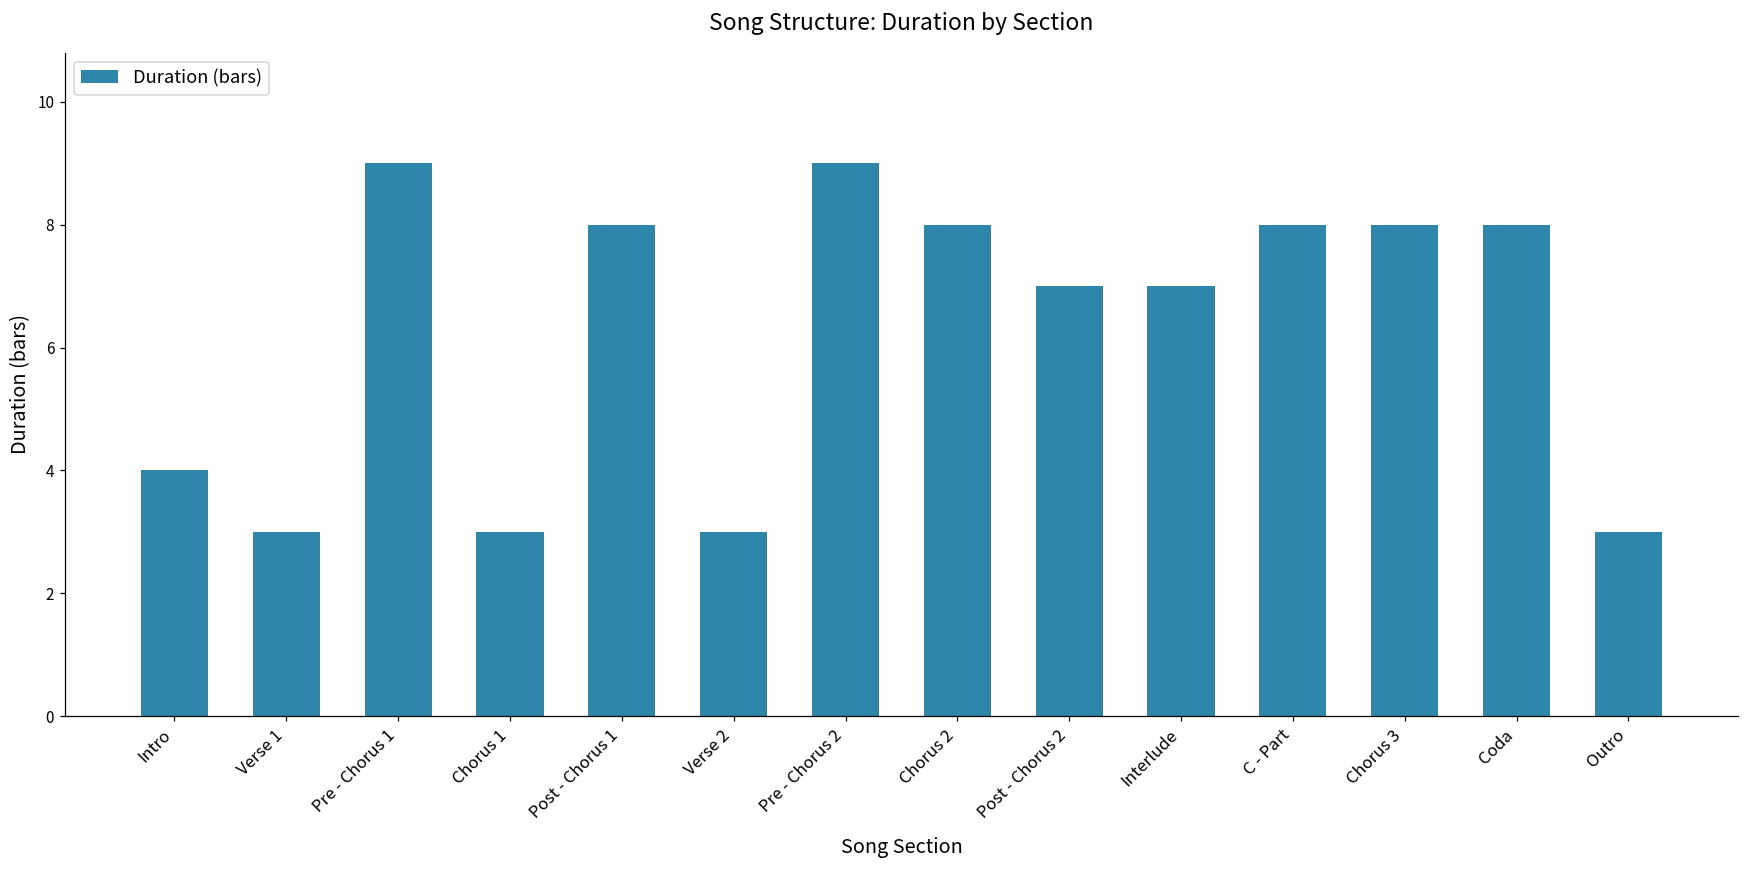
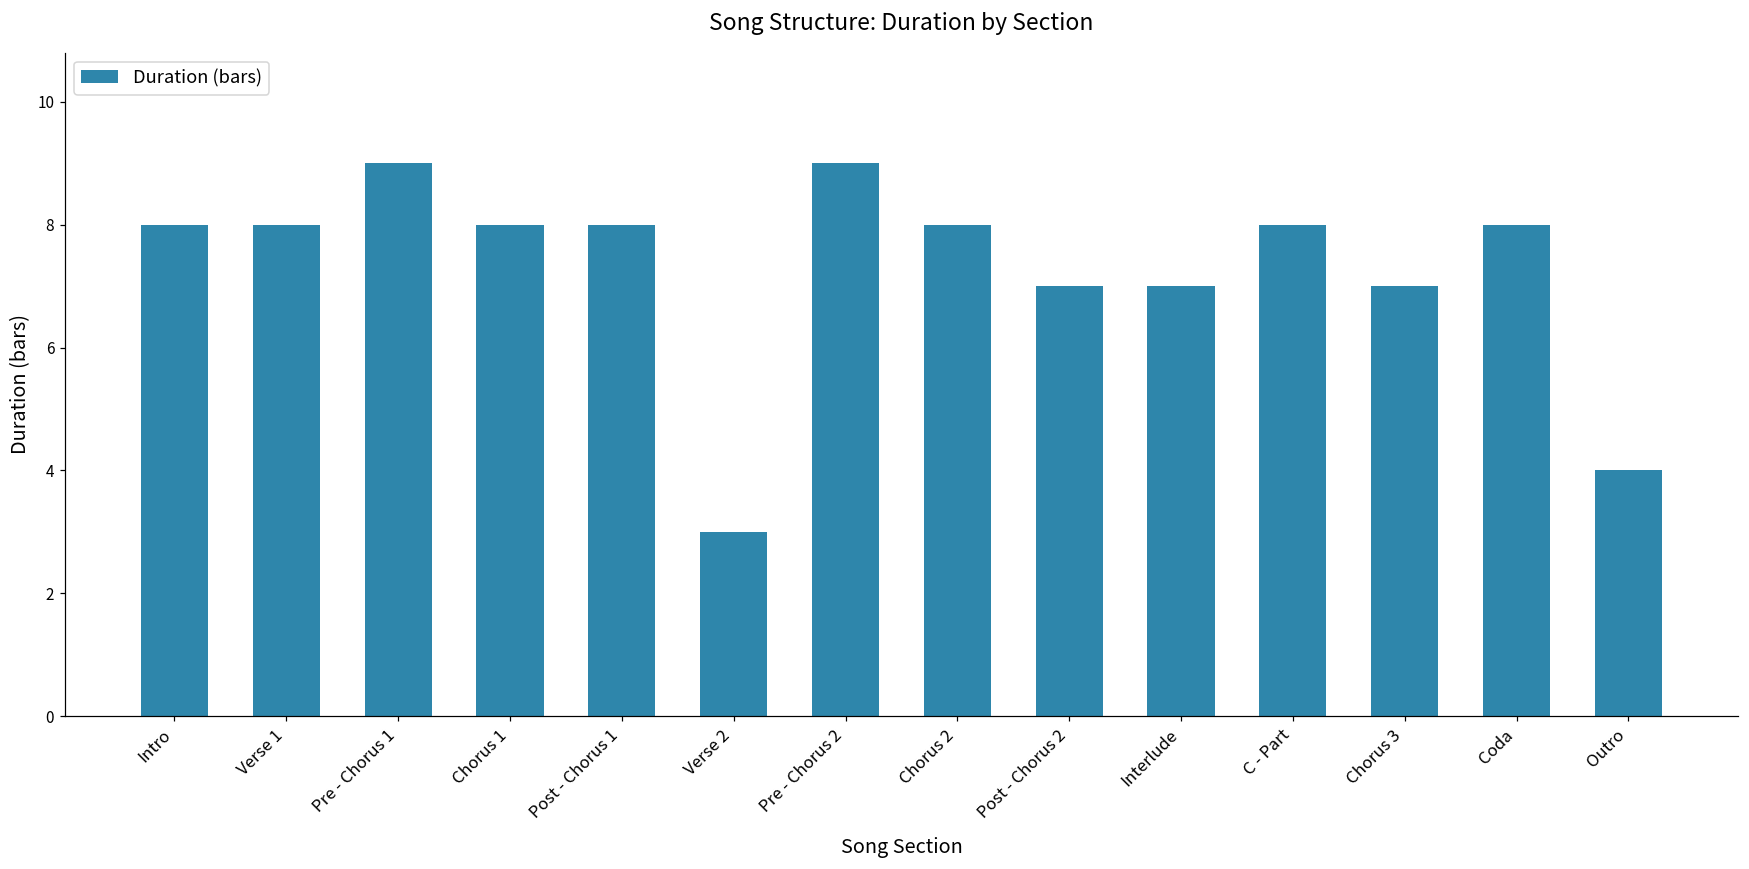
Intro: 4 -> 8
Verse 1: 3 -> 8
Chorus 1: 3 -> 8
Chorus 3: 8 -> 7
Outro: 3 -> 4
